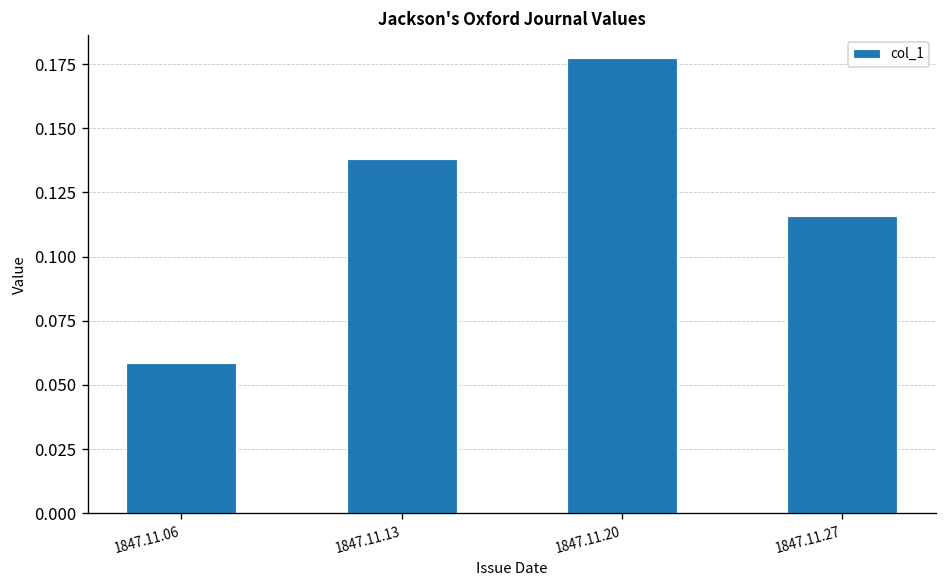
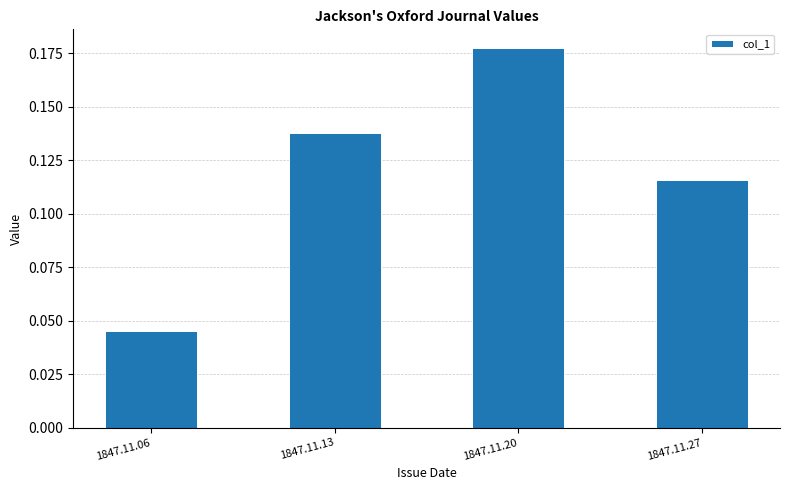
1847.11.06: 0.058 -> 0.045
